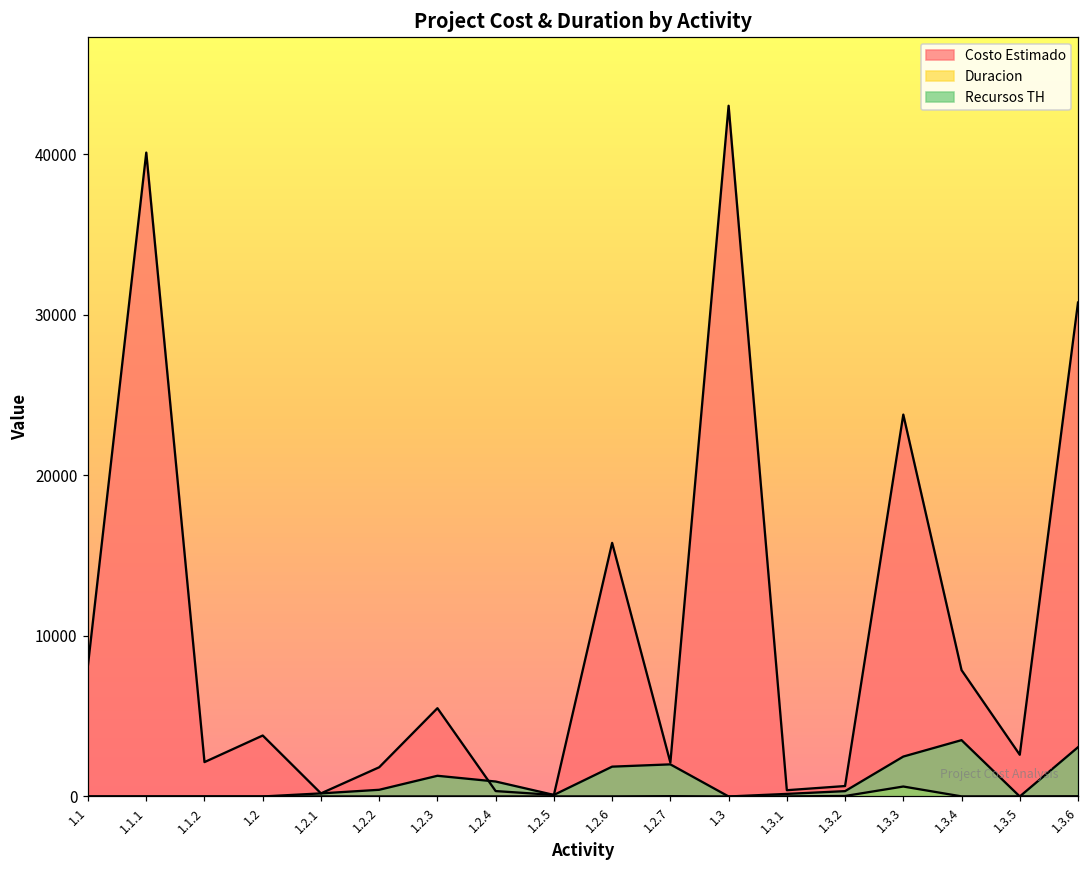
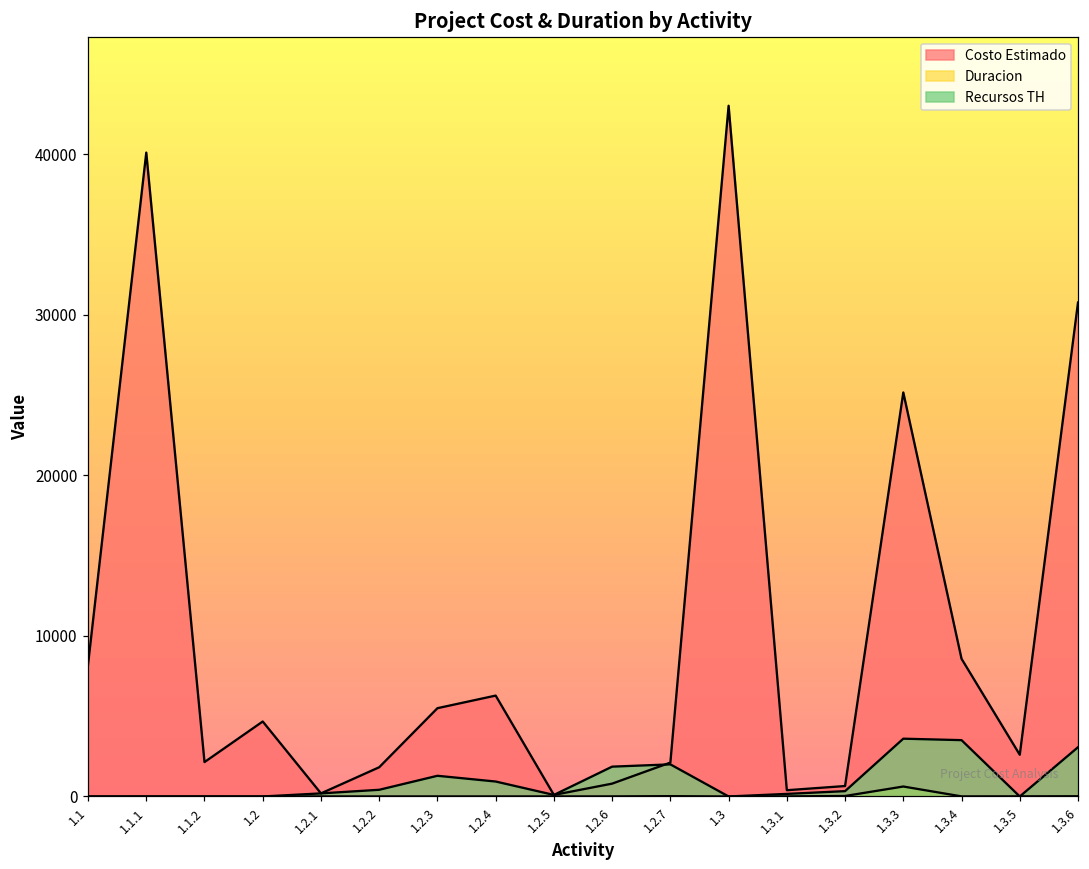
Costo Estimado, 1.2: 3800 -> 4700
Costo Estimado, 1.2.4: 300 -> 6300
Costo Estimado, 1.2.6: 15800 -> 800
Costo Estimado, 1.3.3: 23800 -> 25200
Recursos TH, 1.3.3: 2500 -> 3600
Costo Estimado, 1.3.4: 7900 -> 8600
